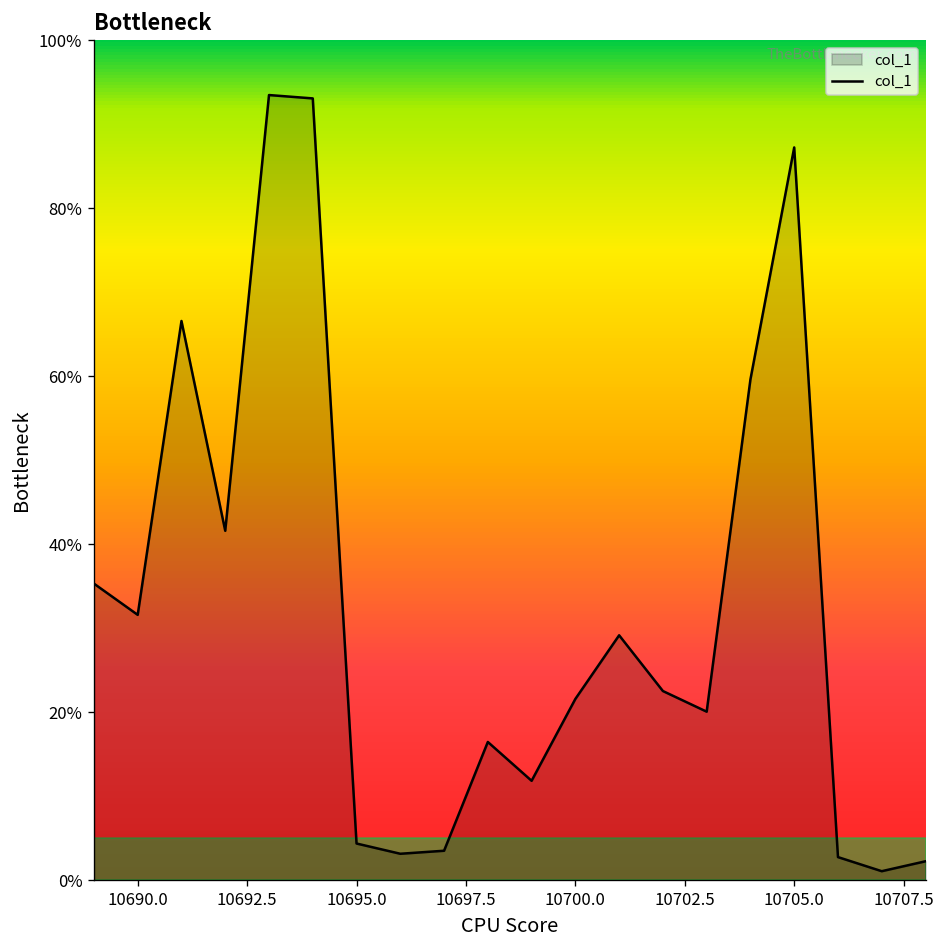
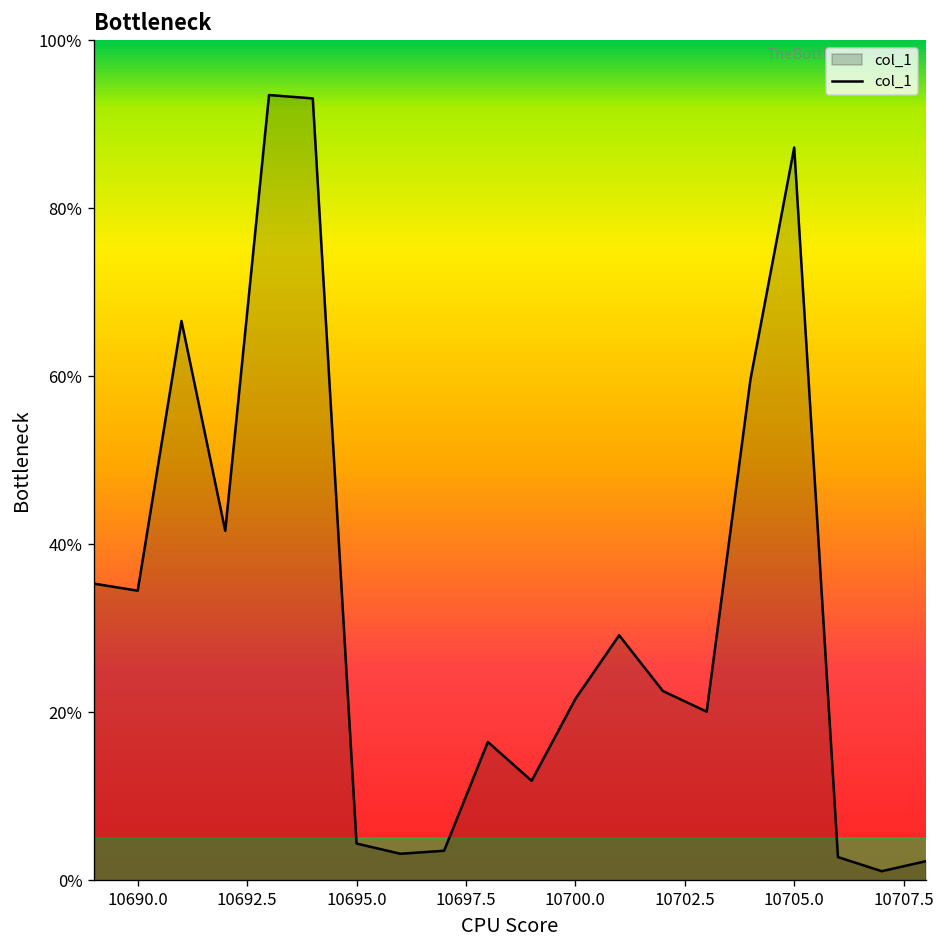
10690.0: 32% -> 34%
